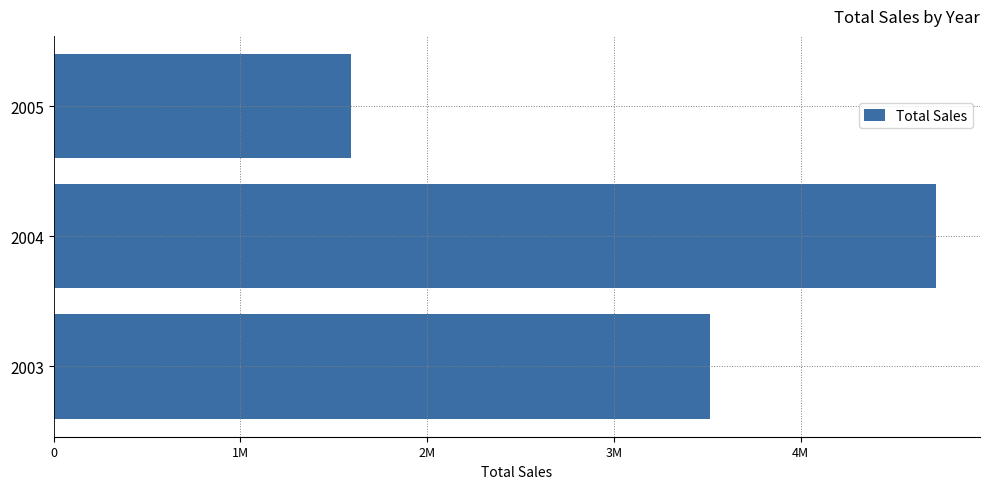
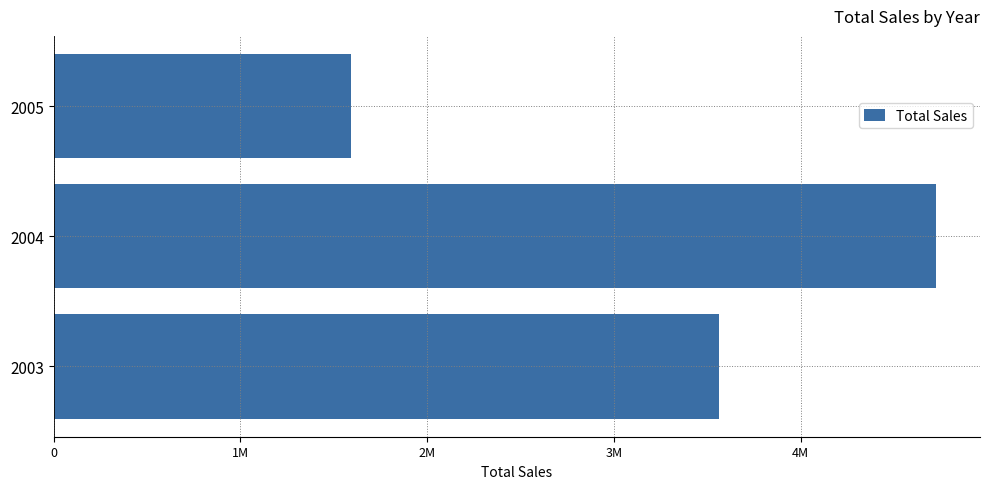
2003: 3520000 -> 3560000
